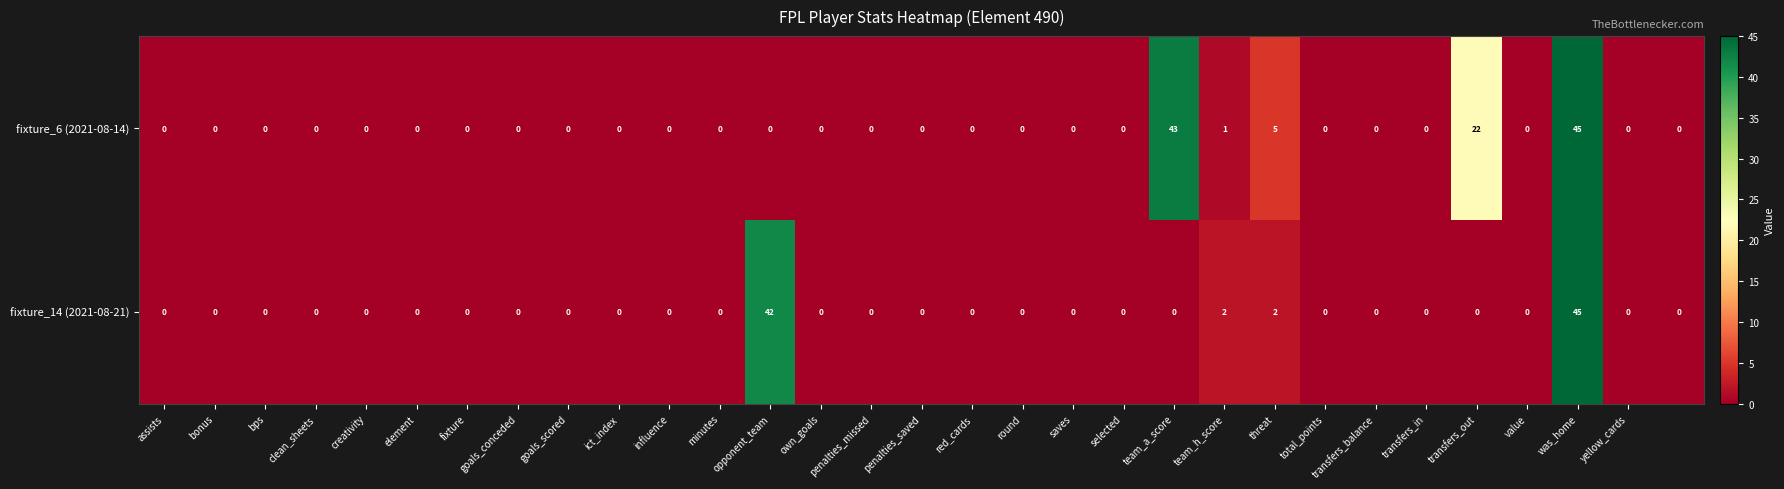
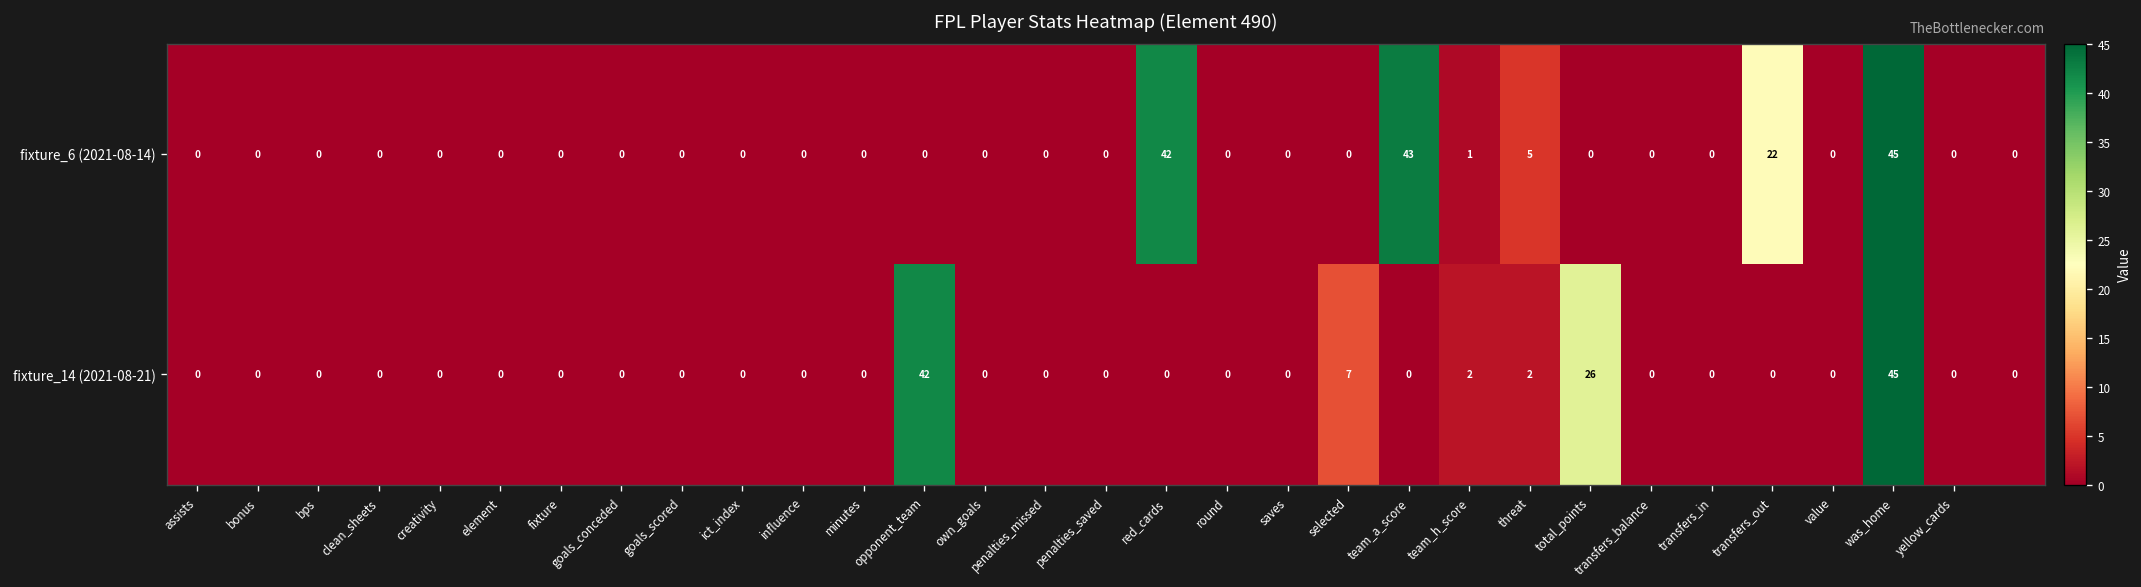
fixture_6 (2021-08-14), red_cards: 0 -> 42
fixture_14 (2021-08-21), selected: 0 -> 7
fixture_14 (2021-08-21), total_points: 0 -> 26
